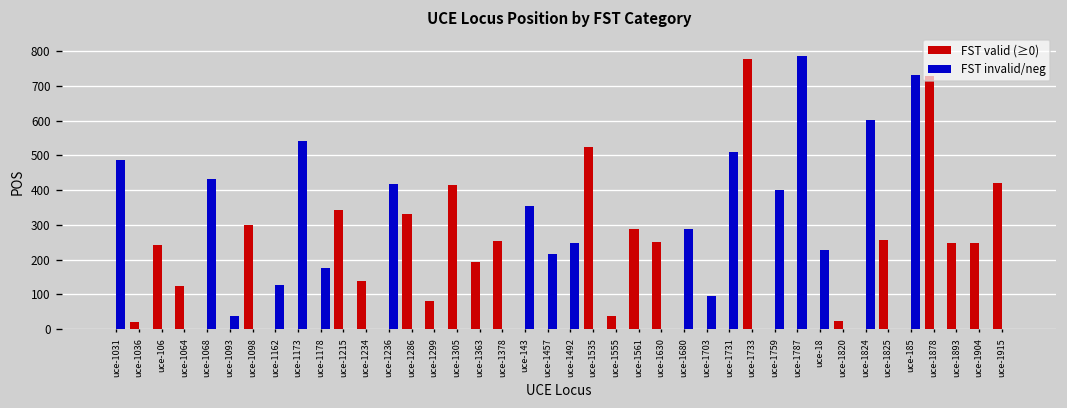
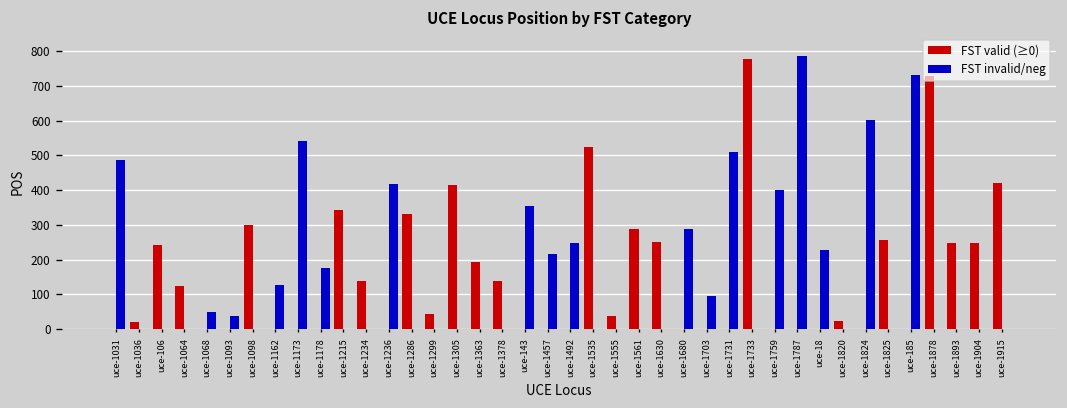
FST invalid/neg, uce-1068: 430 -> 50
FST valid (≥0), uce-1299: 80 -> 40
FST valid (≥0), uce-1378: 250 -> 140
